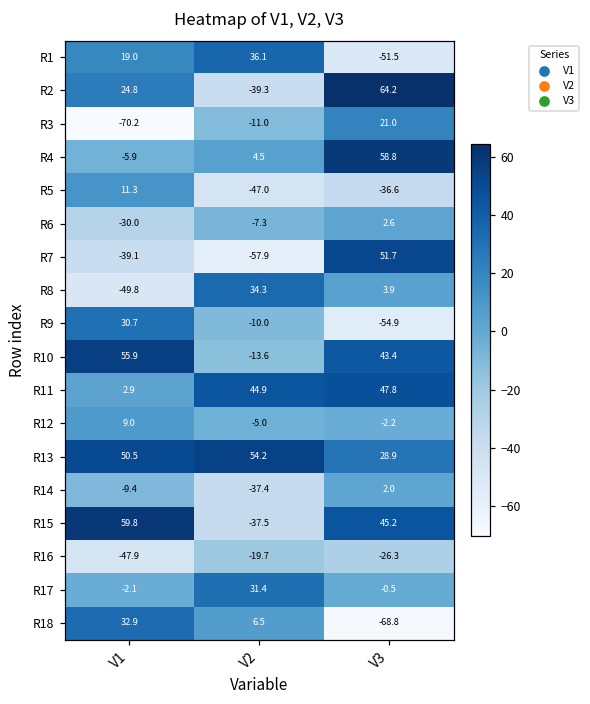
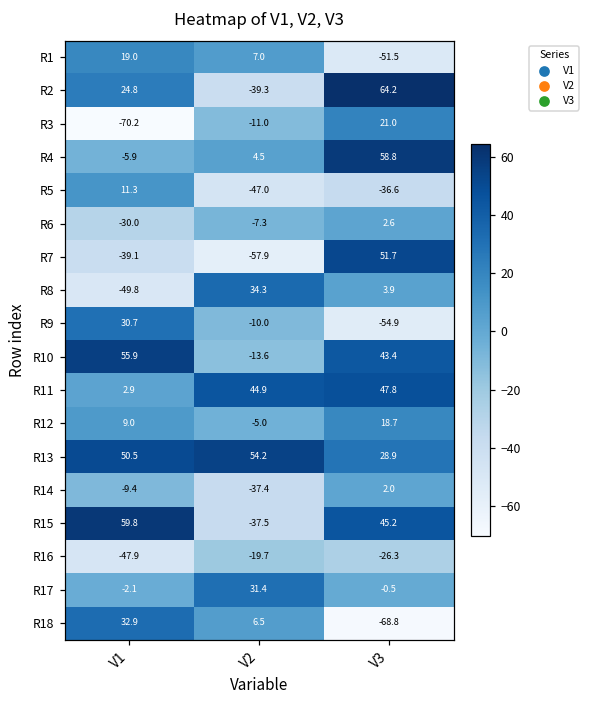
R1, V2: 36.1 -> 7.0
R12, V3: -2.2 -> 18.7
